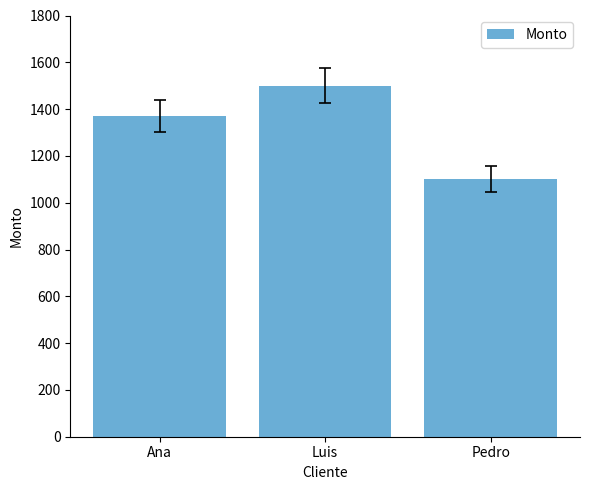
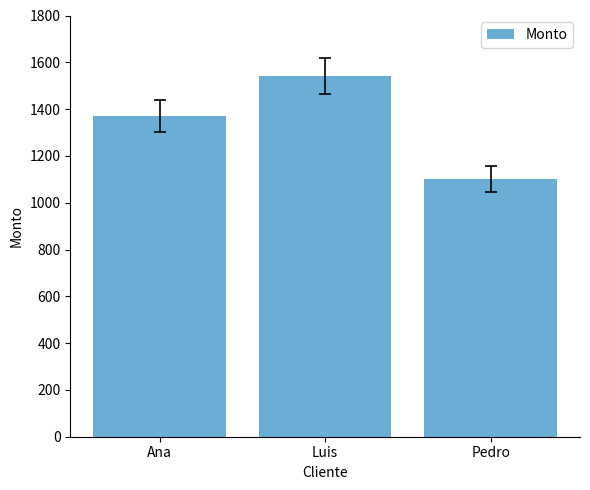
Monto, Luis: 1500 -> 1540
